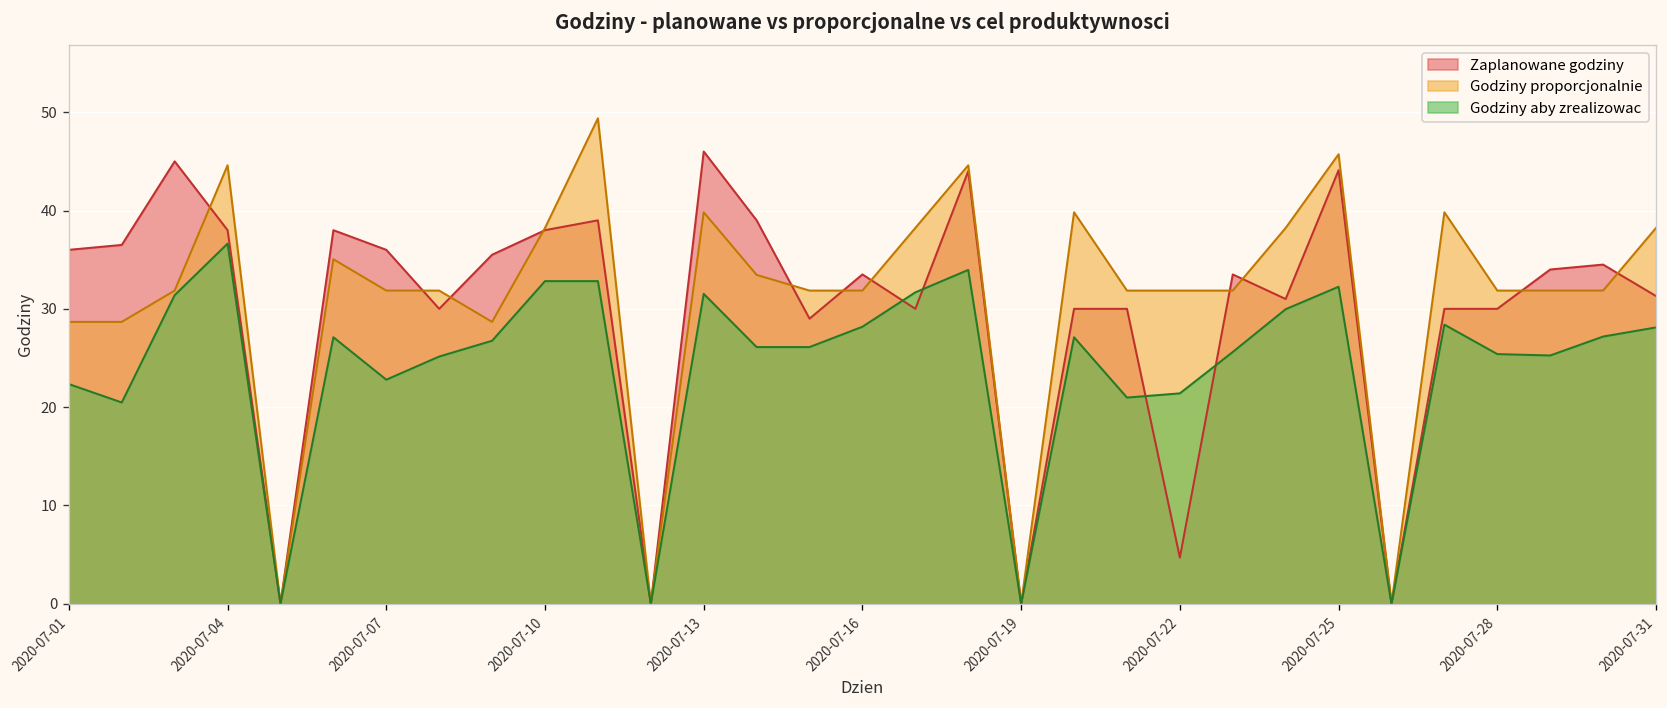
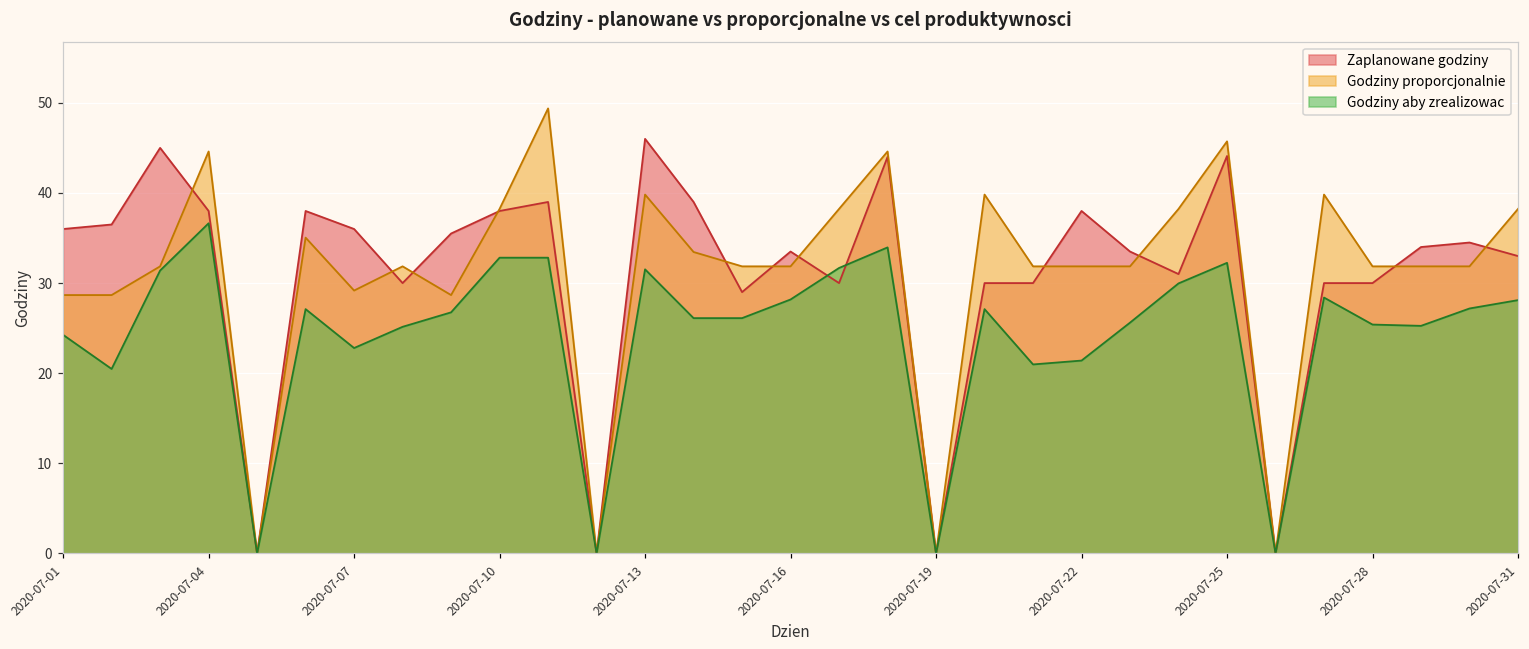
Godziny aby zrealizowac, 2020-07-01: 22 -> 24
Godziny proporcjonalnie, 2020-07-07: 32 -> 29
Zaplanowane godziny, 2020-07-22: 5 -> 38
Zaplanowane godziny, 2020-07-31: 31 -> 33
